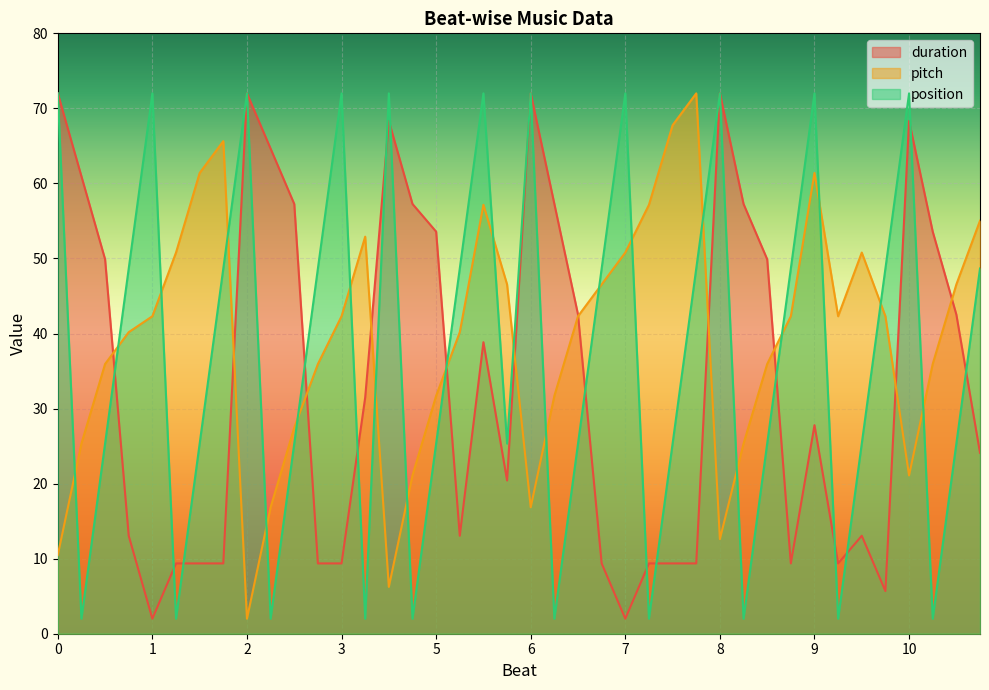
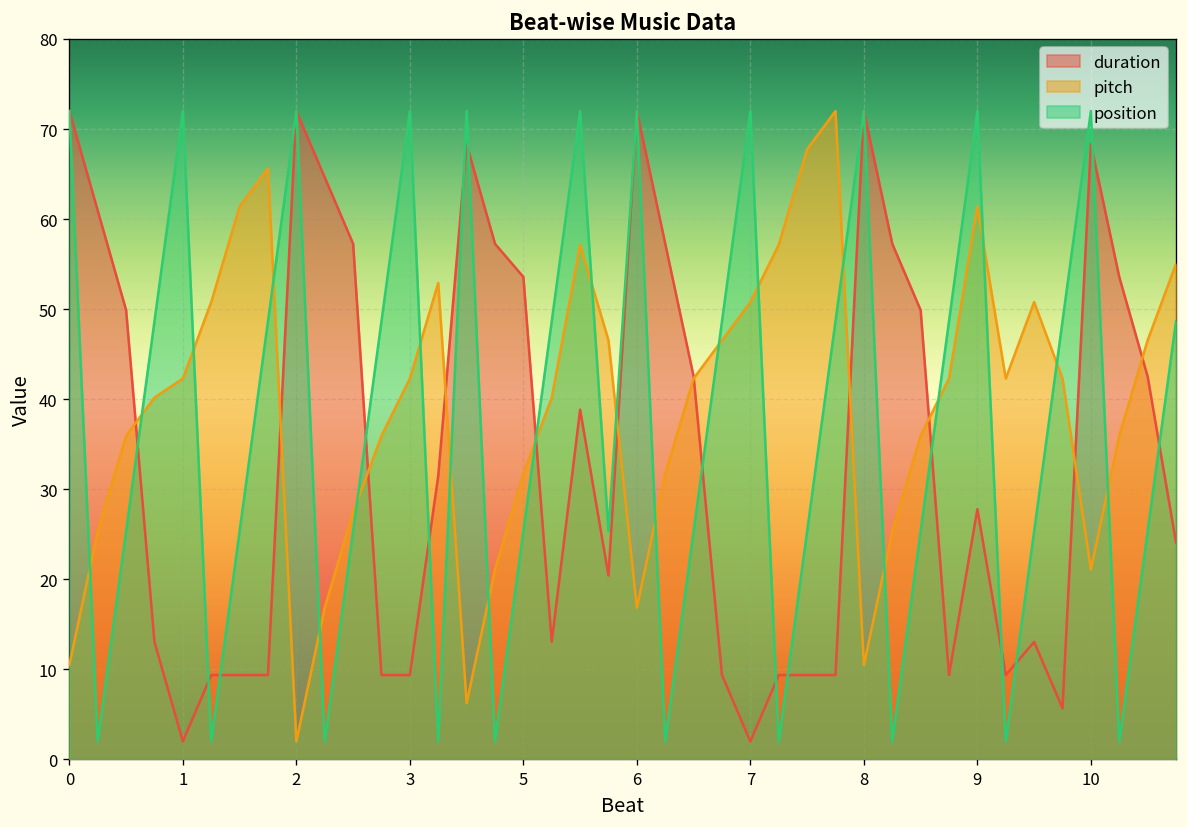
pitch, 8: 13 -> 10
